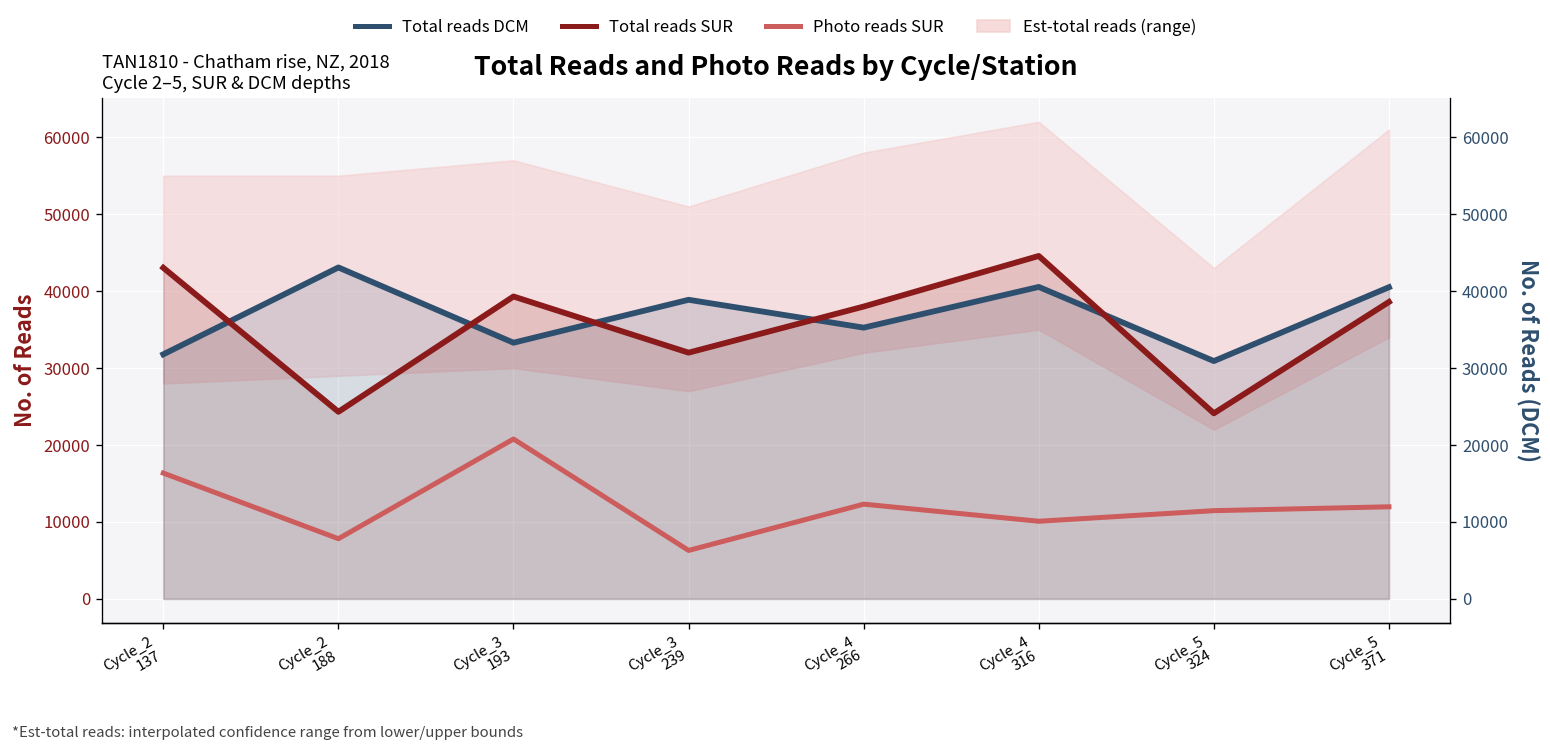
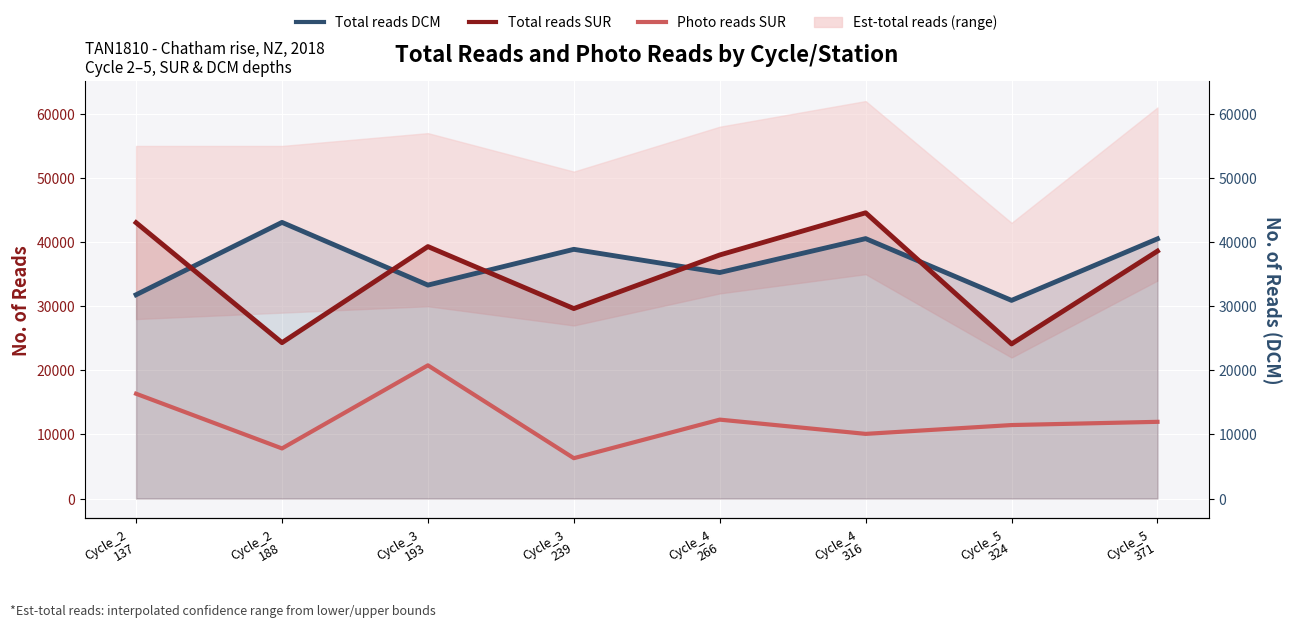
Total reads SUR, Cycle_3 239: 32000 -> 30000
